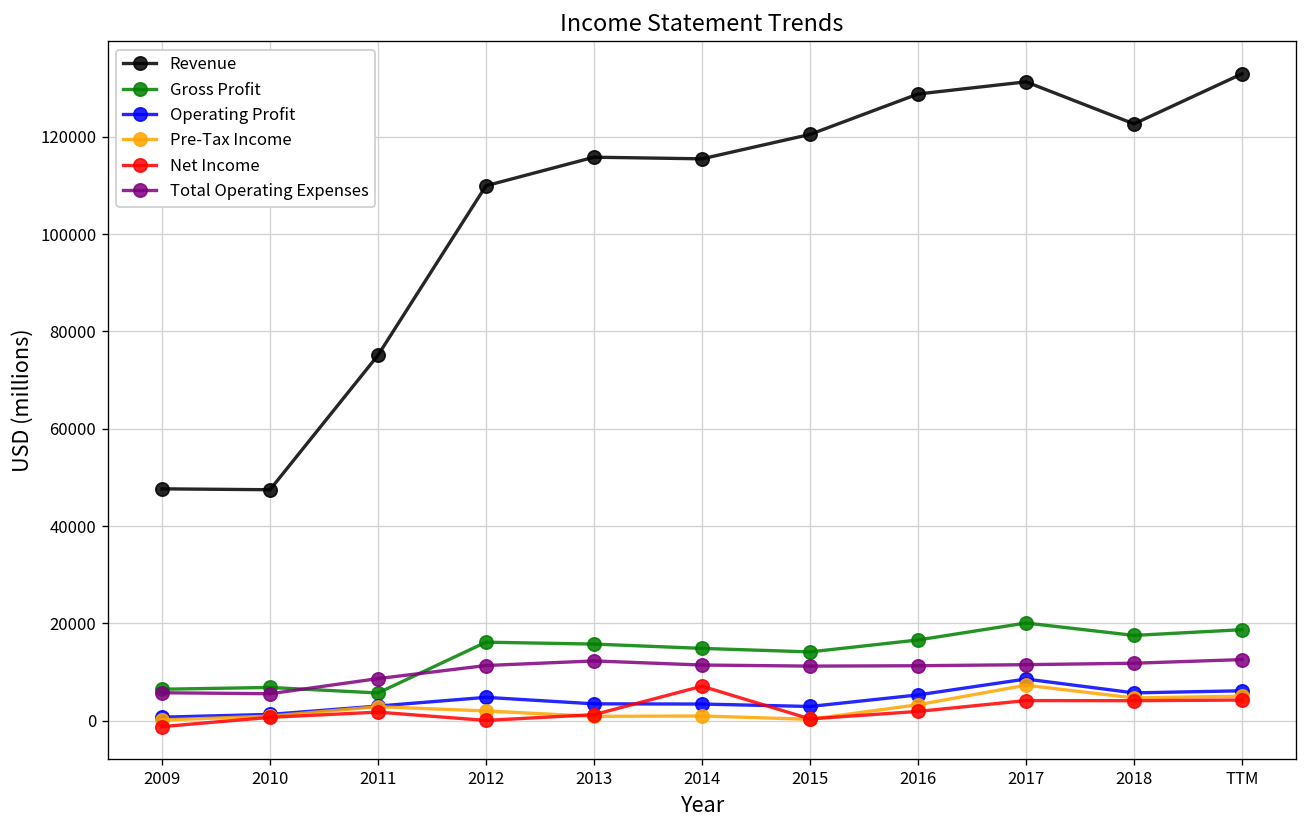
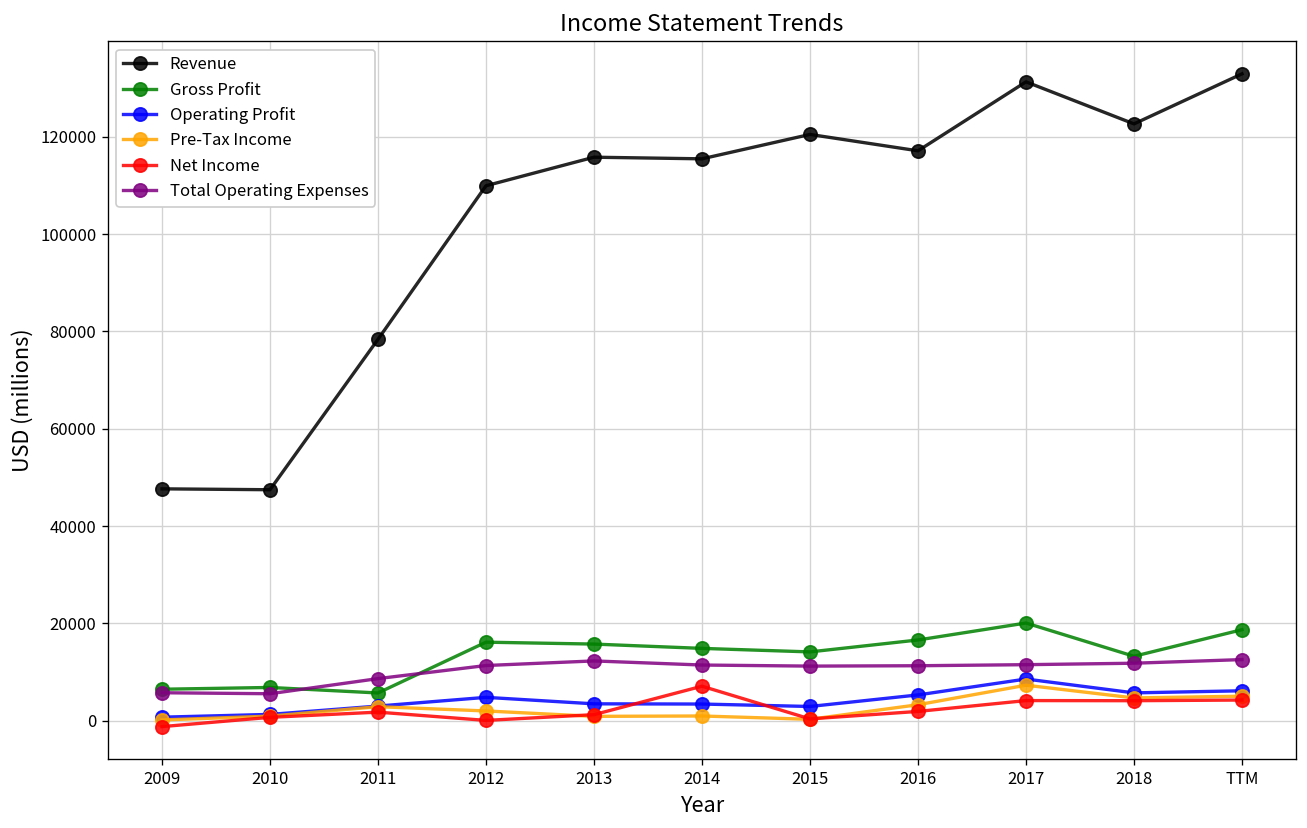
Revenue, 2011: 75000 -> 78000
Revenue, 2016: 129000 -> 117000
Gross Profit, 2018: 18000 -> 13000
